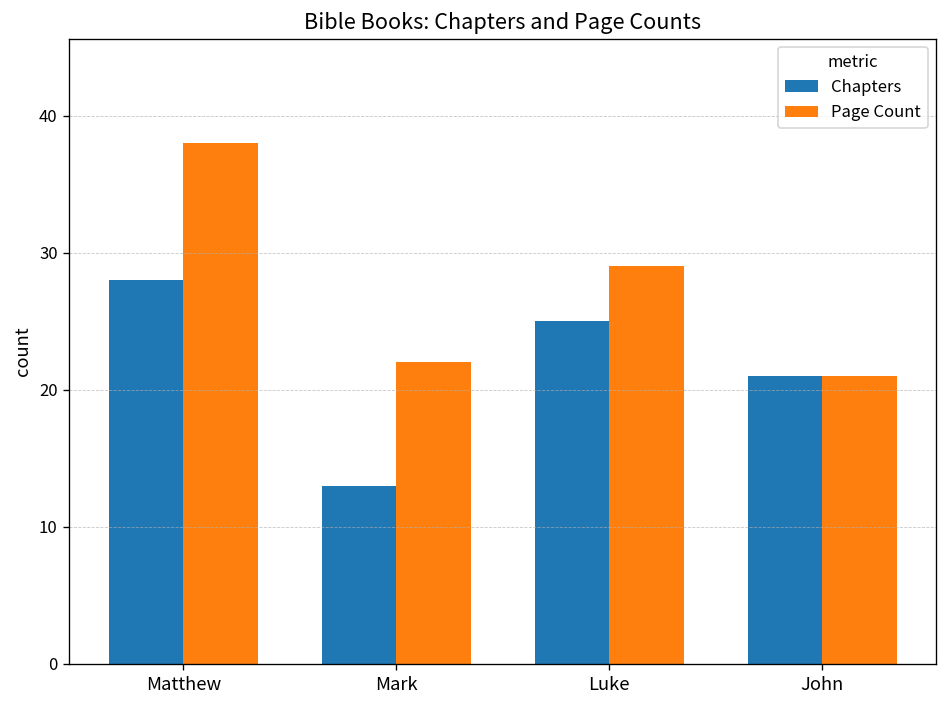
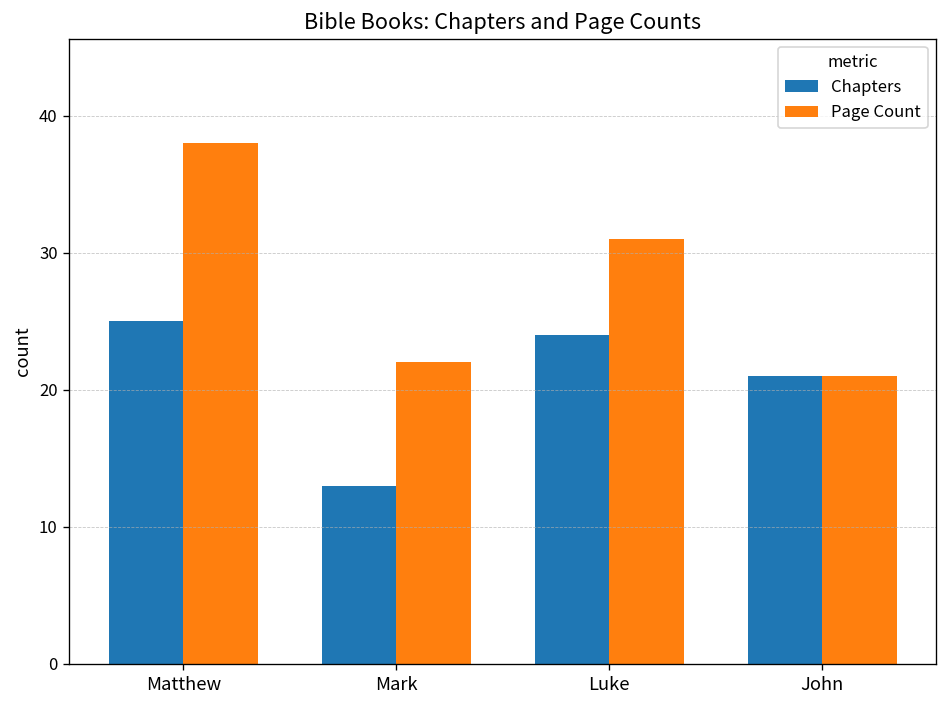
Chapters, Matthew: 28 -> 25
Chapters, Luke: 25 -> 24
Page Count, Luke: 29 -> 31
